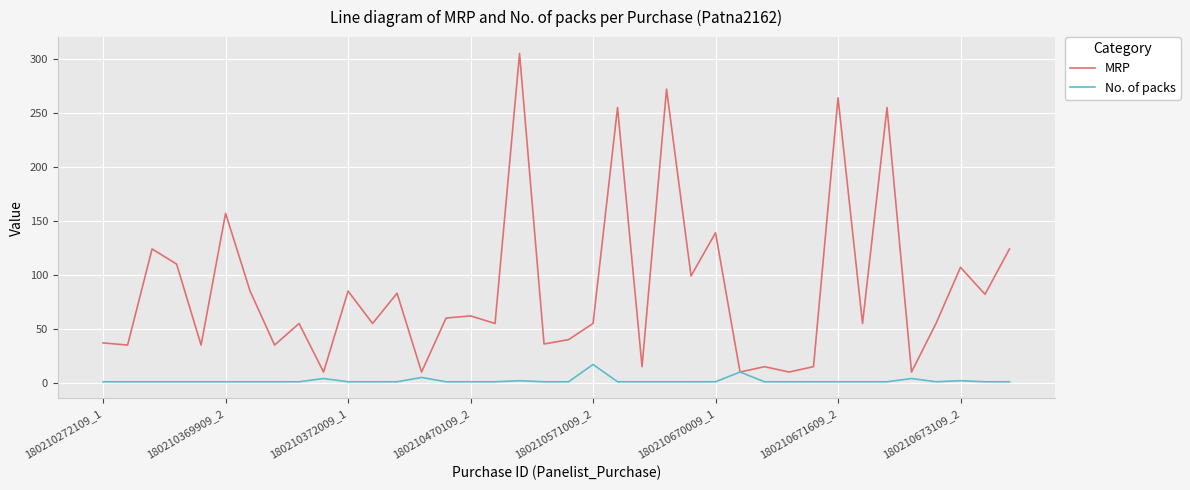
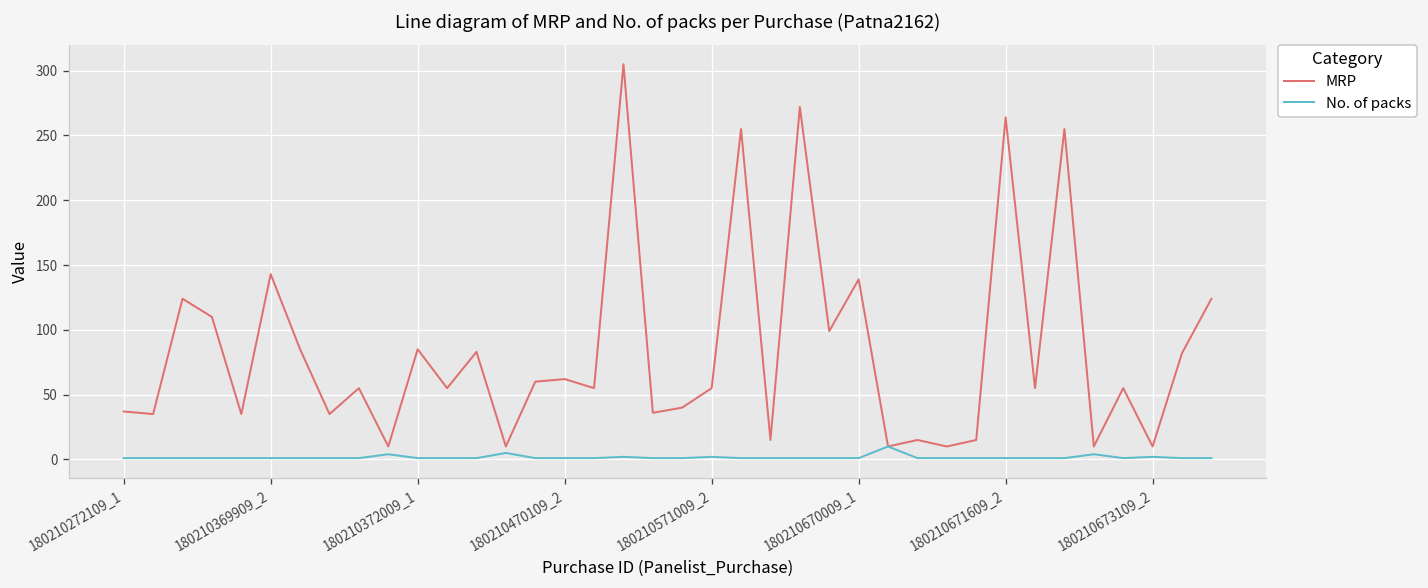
MRP, 180210369909_2: 157 -> 143
No. of packs, 180210571009_2: 17 -> 2
MRP, 180210673109_2: 107 -> 10
